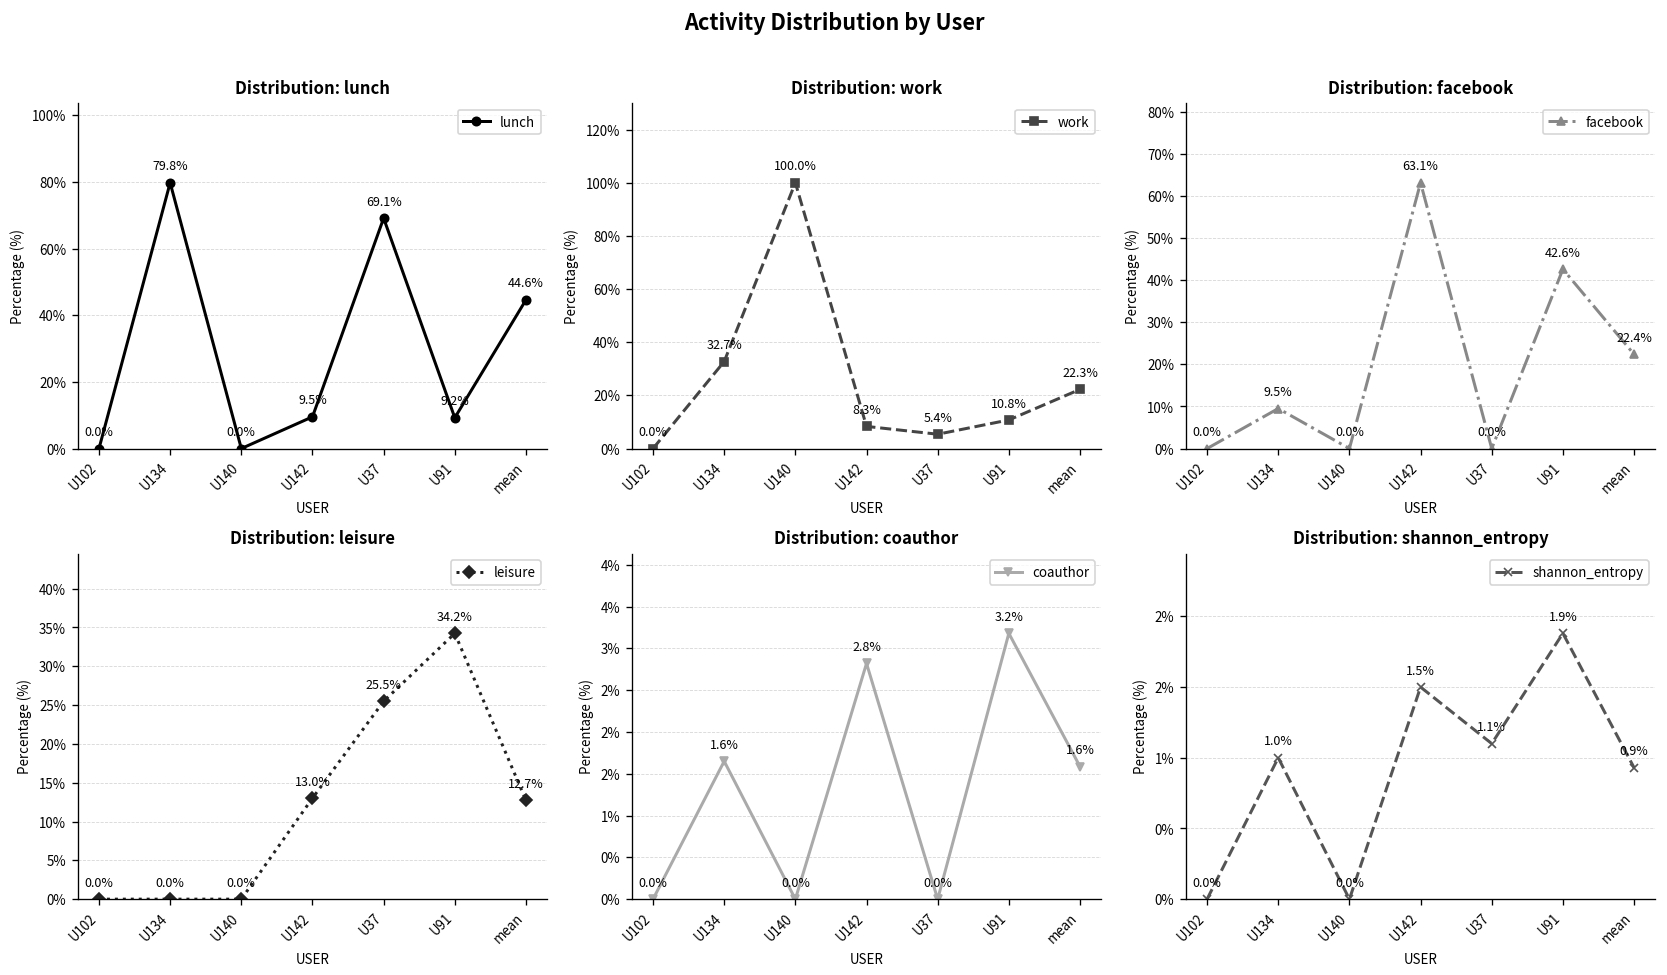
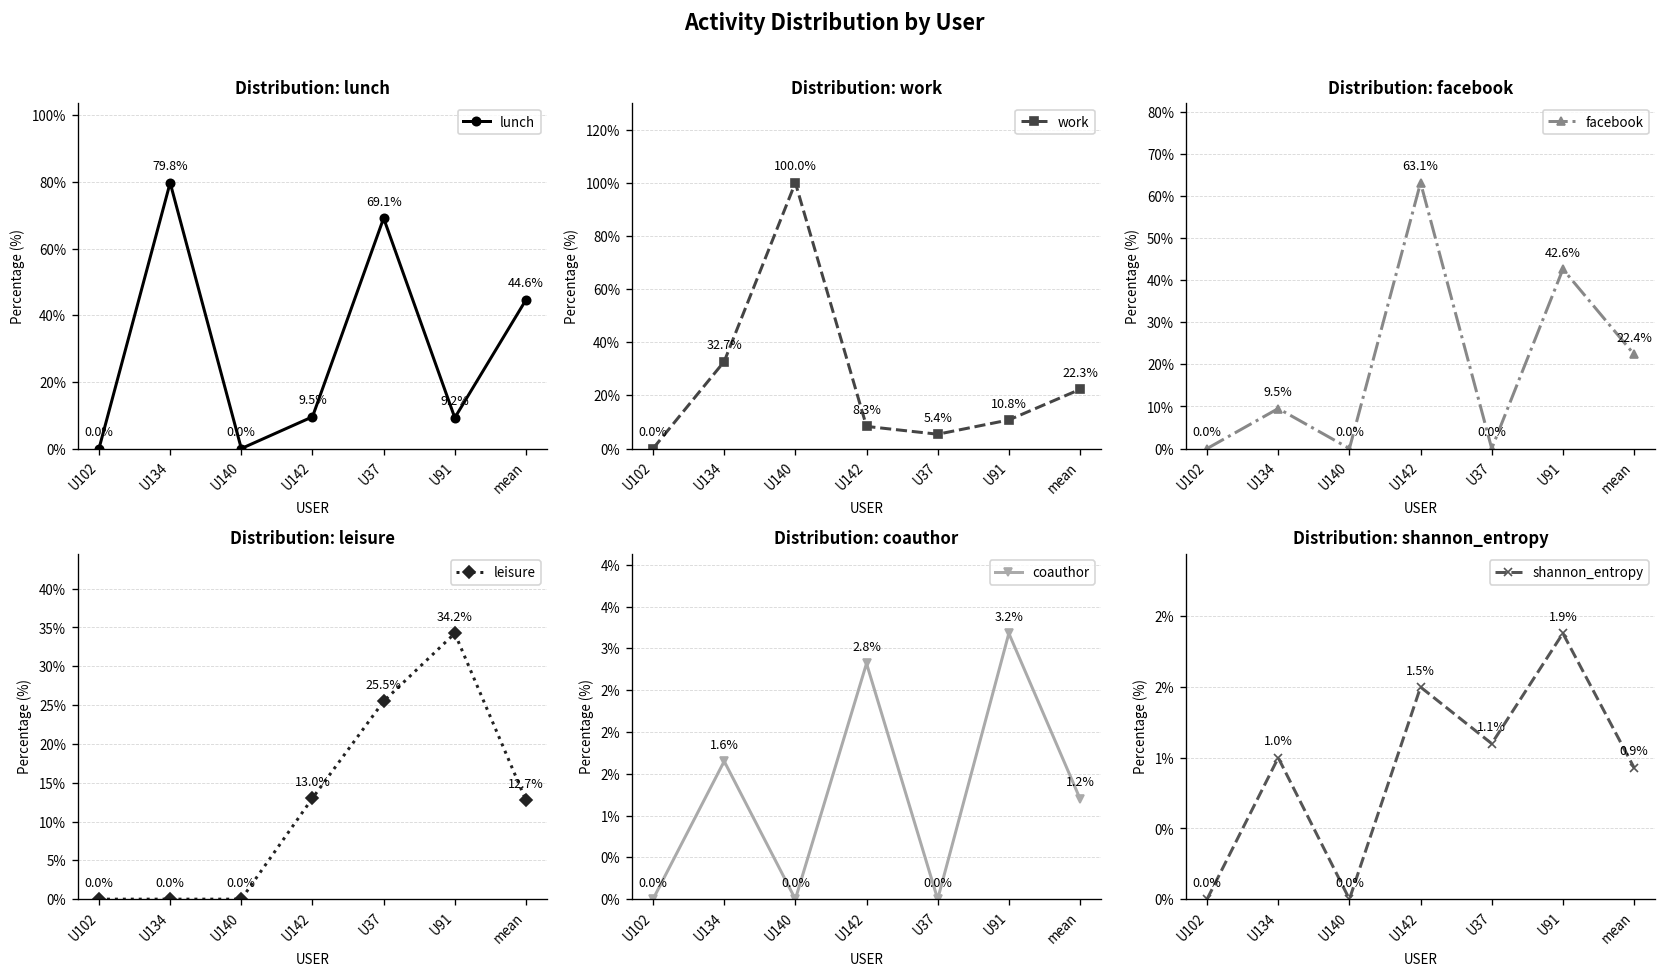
Distribution: coauthor, mean: 1.6% -> 1.2%
